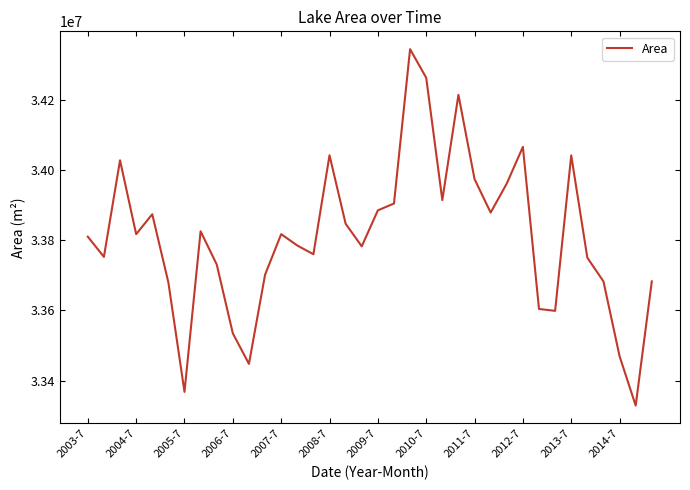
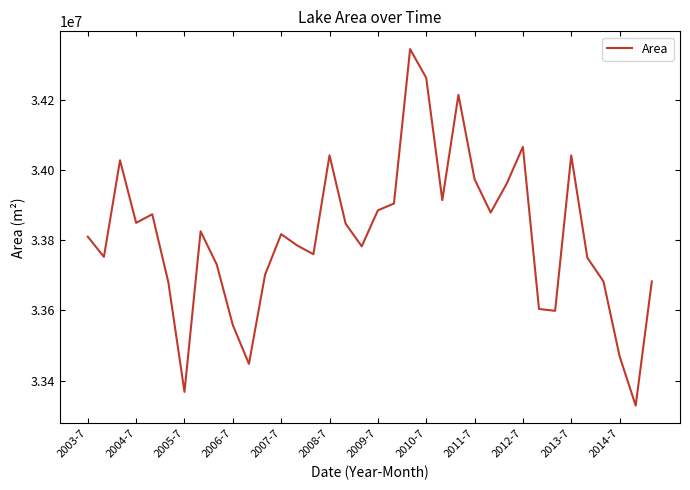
2004-7: 33820000 -> 33850000
2006-7: 33530000 -> 33560000
